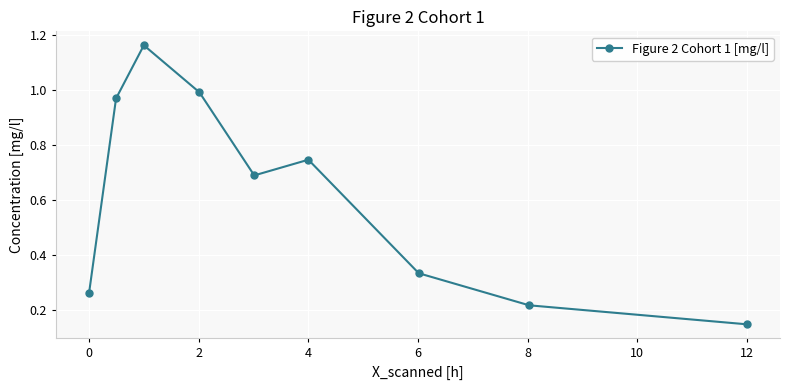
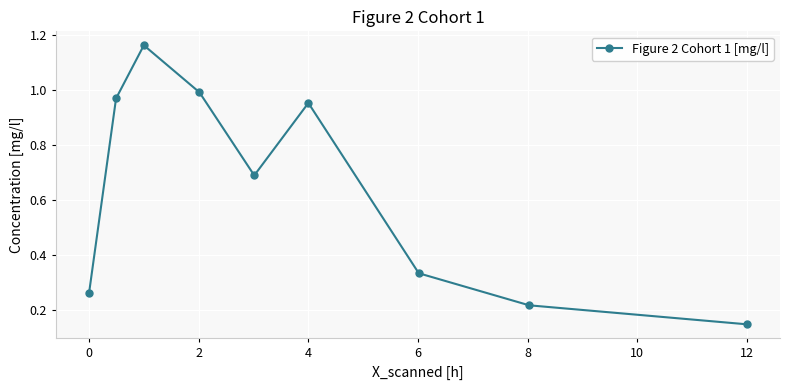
4: 0.75 -> 0.95
